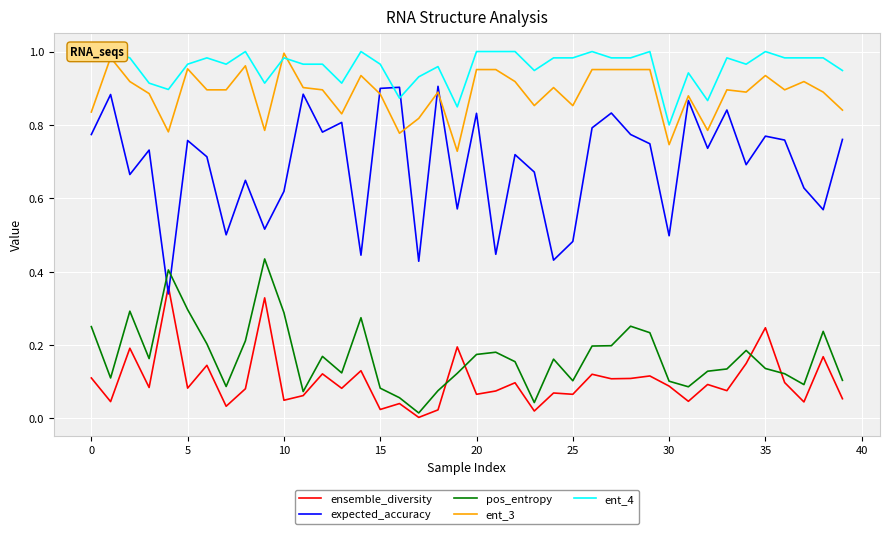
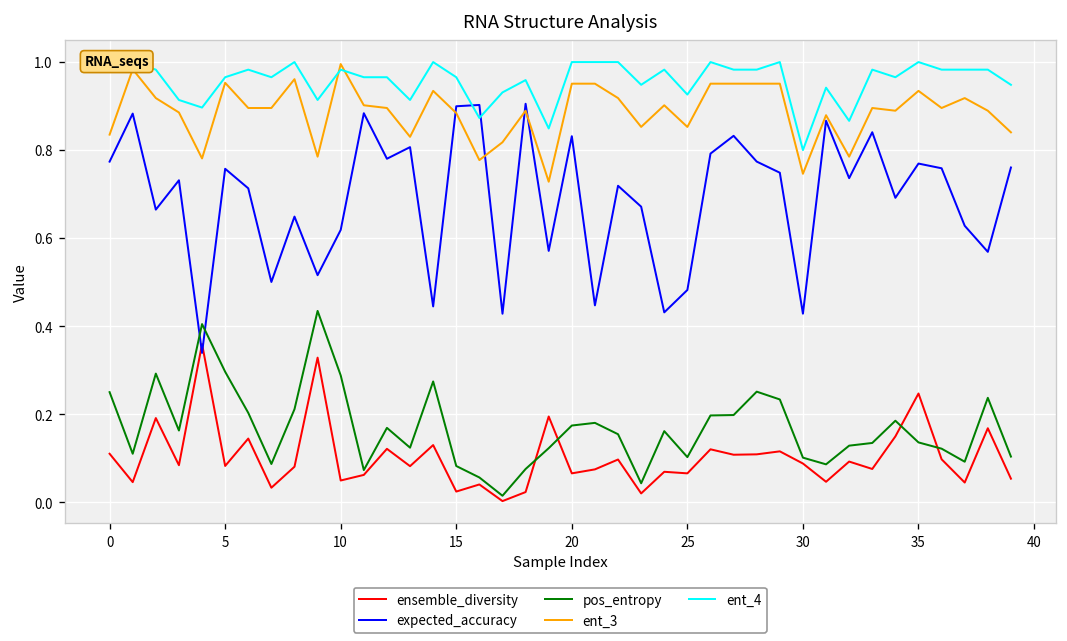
ent_4, 25: 0.98 -> 0.93
expected_accuracy, 30: 0.50 -> 0.43
